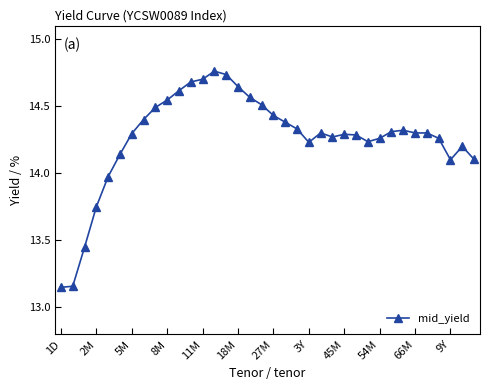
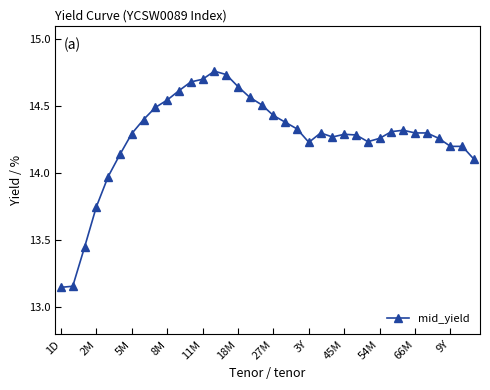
9Y: 14.1 -> 14.2
